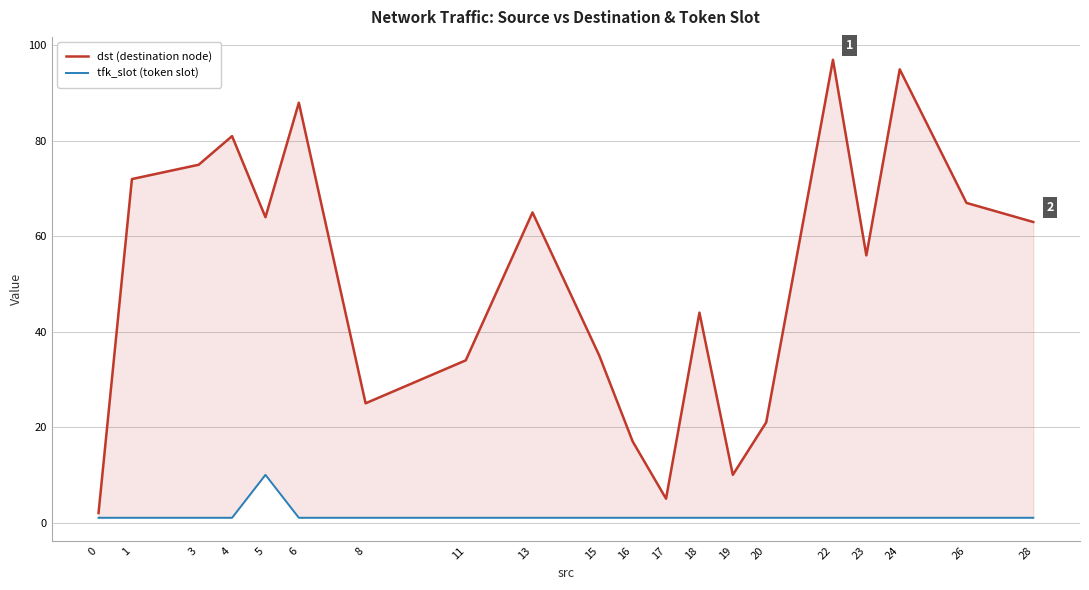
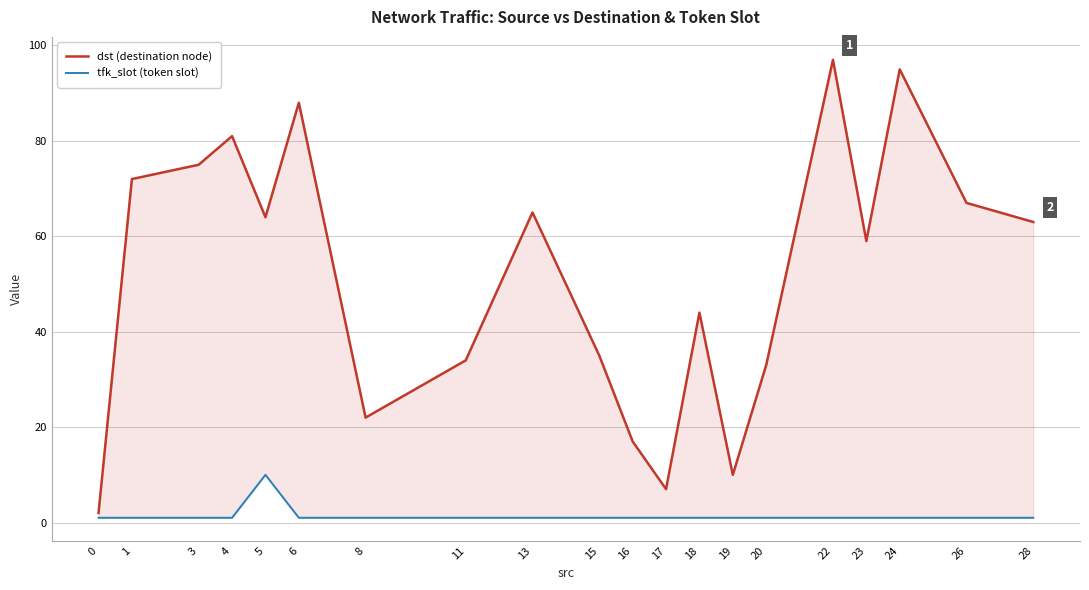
dst (destination node), 8: 25 -> 22
dst (destination node), 17: 5 -> 7
dst (destination node), 20: 21 -> 33
dst (destination node), 23: 56 -> 59
